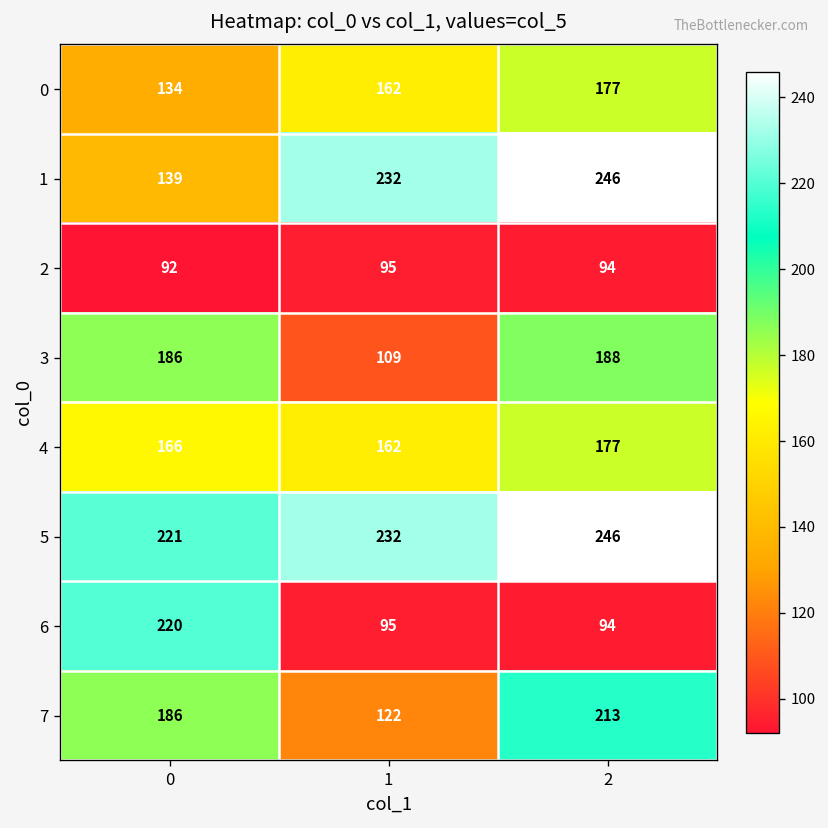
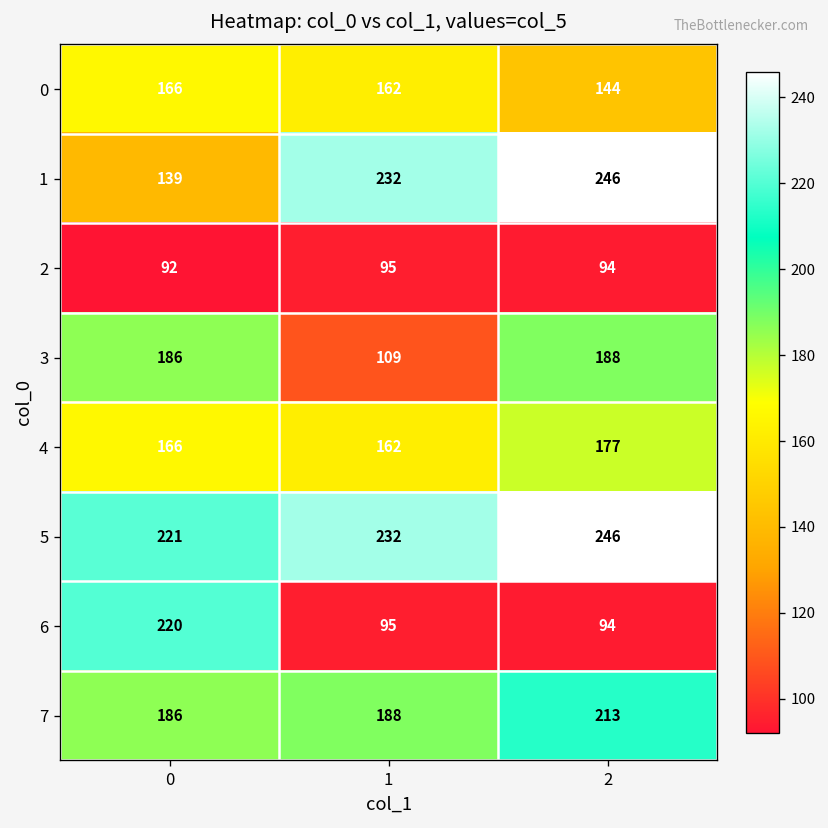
0, 0: 134 -> 166
0, 2: 177 -> 144
7, 1: 122 -> 188
